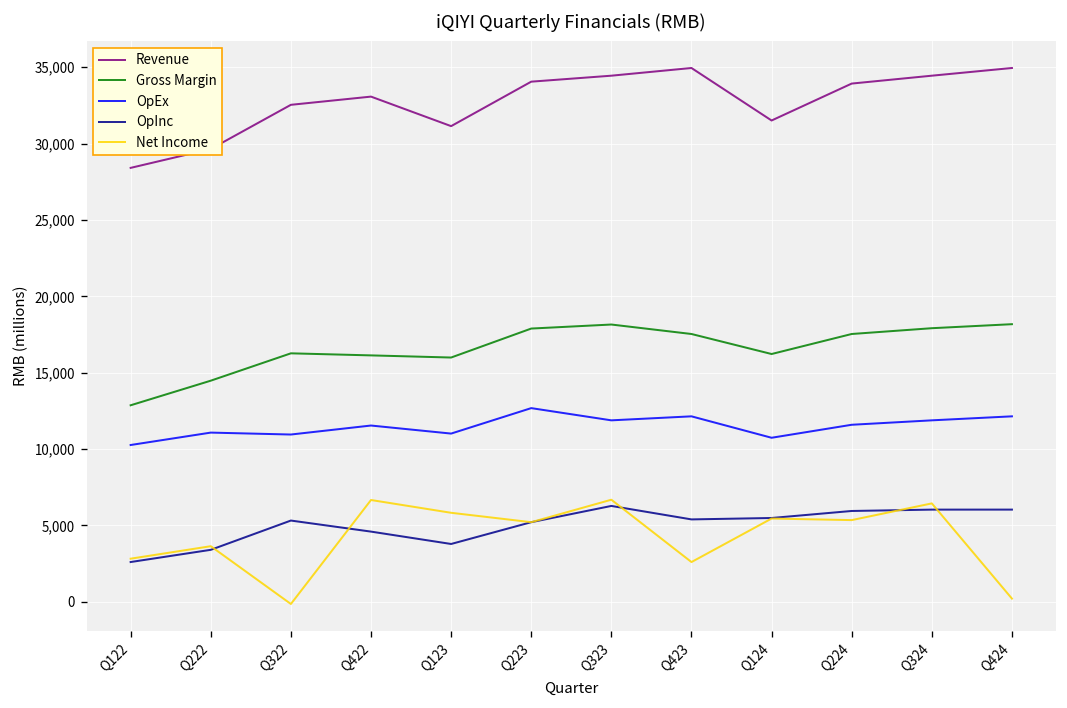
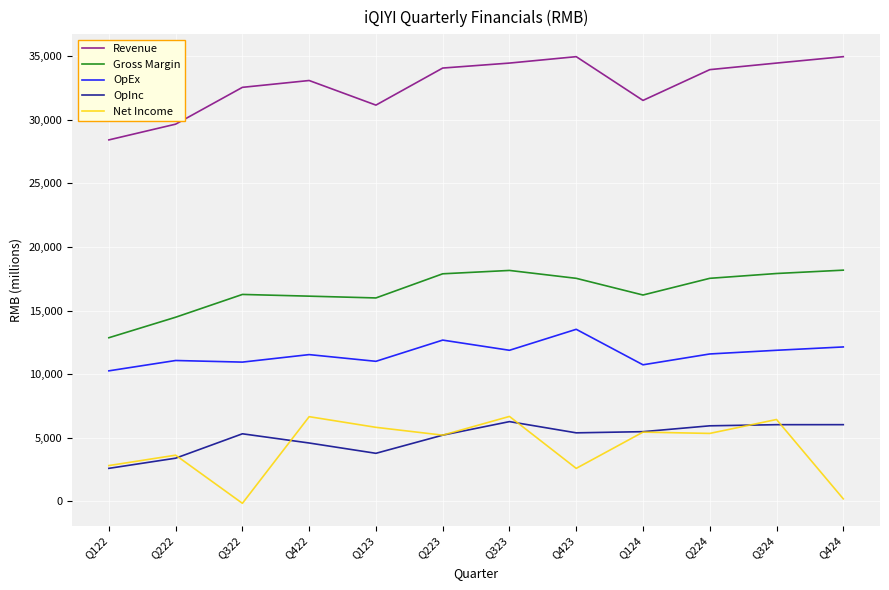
OpEx, Q423: 12,100 -> 13,500
